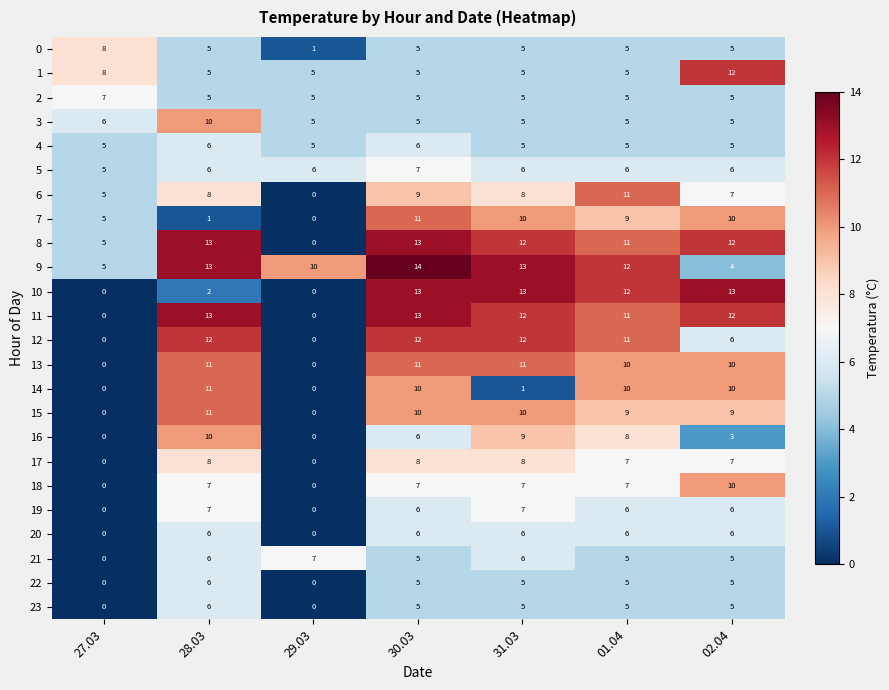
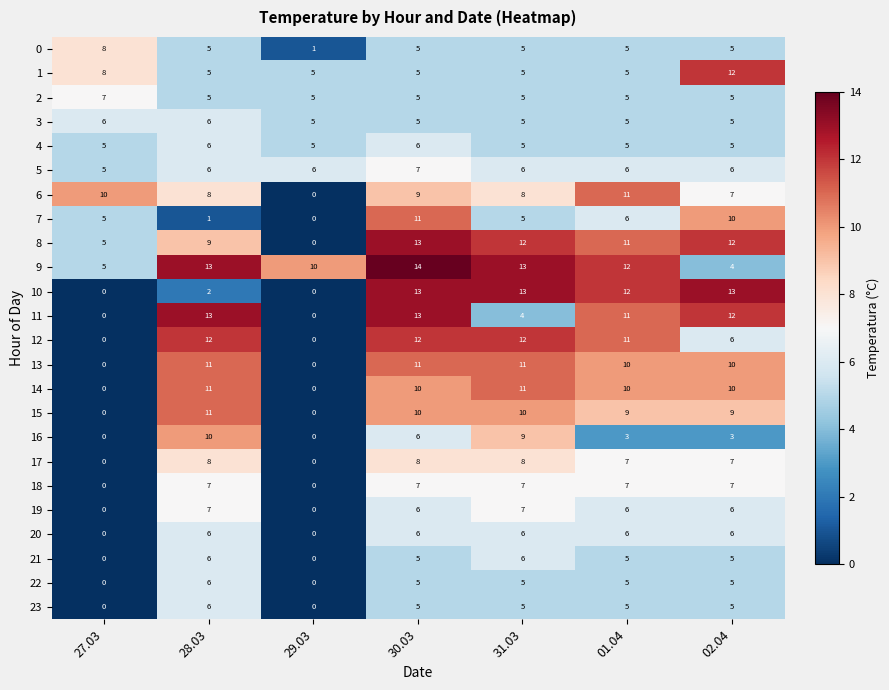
3, 28.03: 10 -> 6
6, 27.03: 5 -> 10
7, 31.03: 10 -> 5
7, 01.04: 9 -> 6
8, 28.03: 13 -> 9
11, 31.03: 12 -> 4
14, 31.03: 1 -> 11
16, 01.04: 8 -> 3
18, 02.04: 10 -> 7
21, 29.03: 7 -> 0
